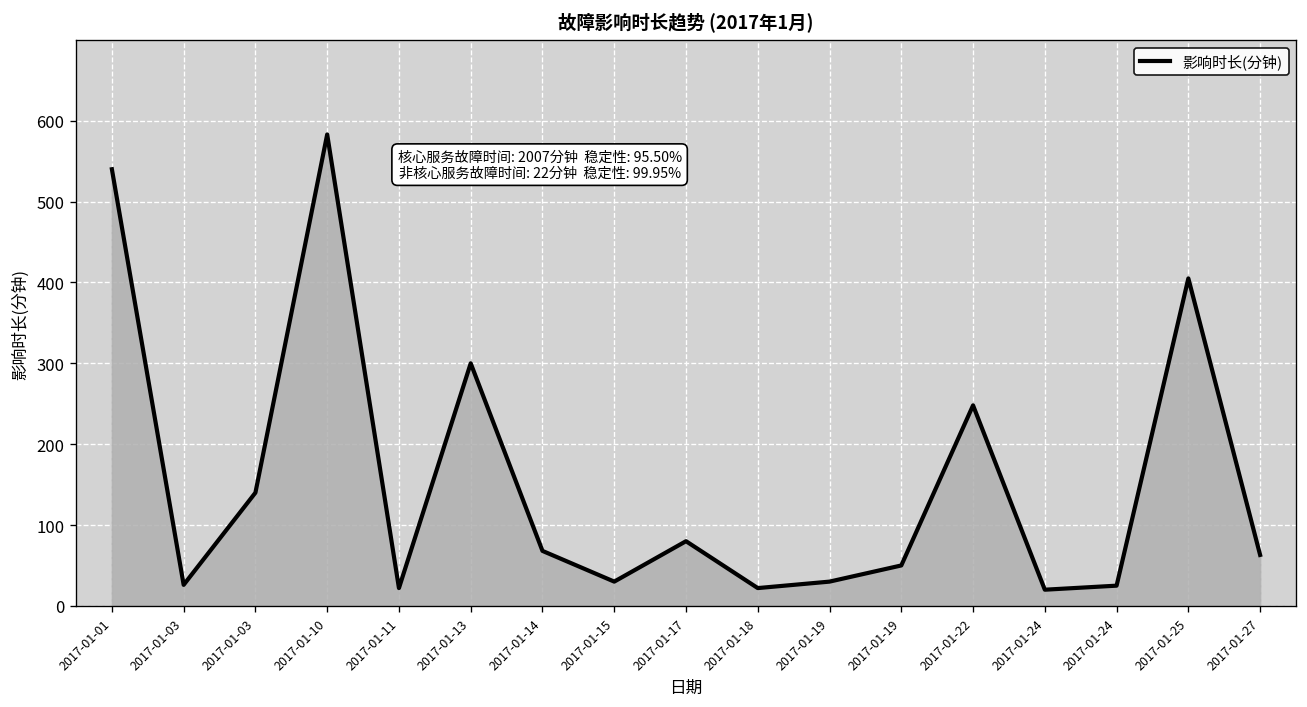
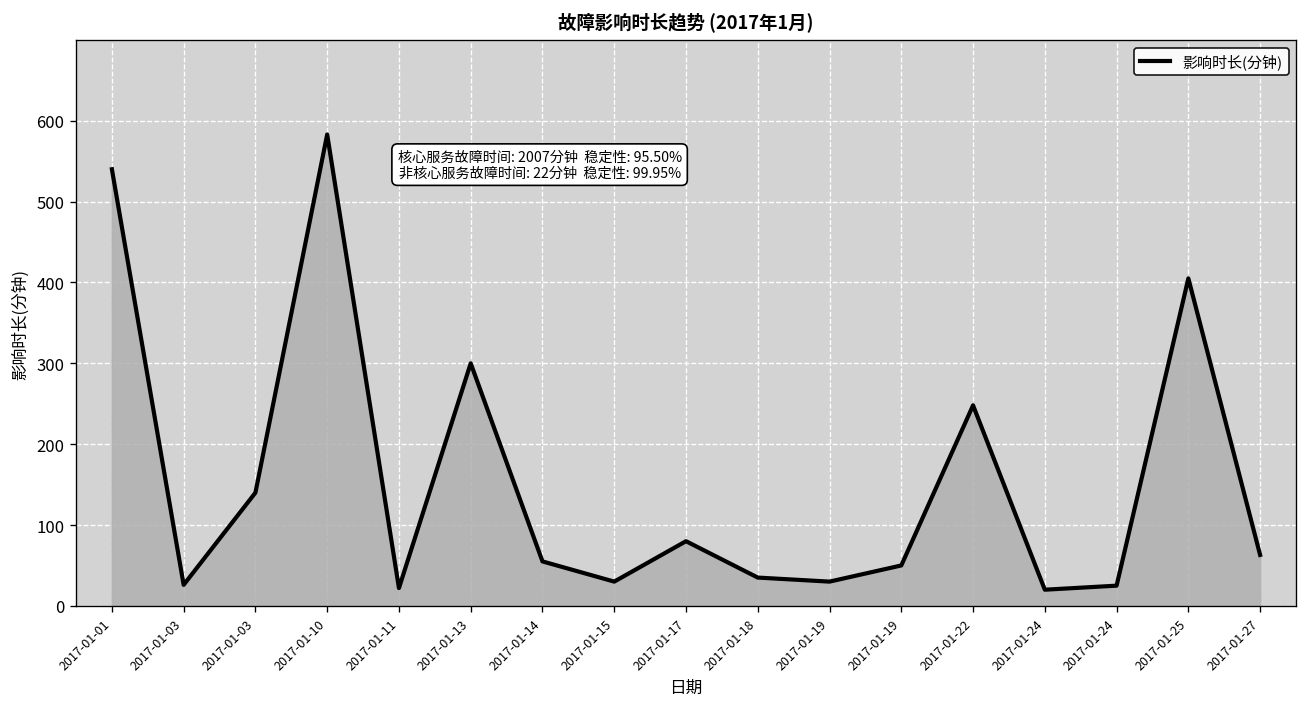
2017-01-14: 70 -> 60
2017-01-18: 20 -> 40
